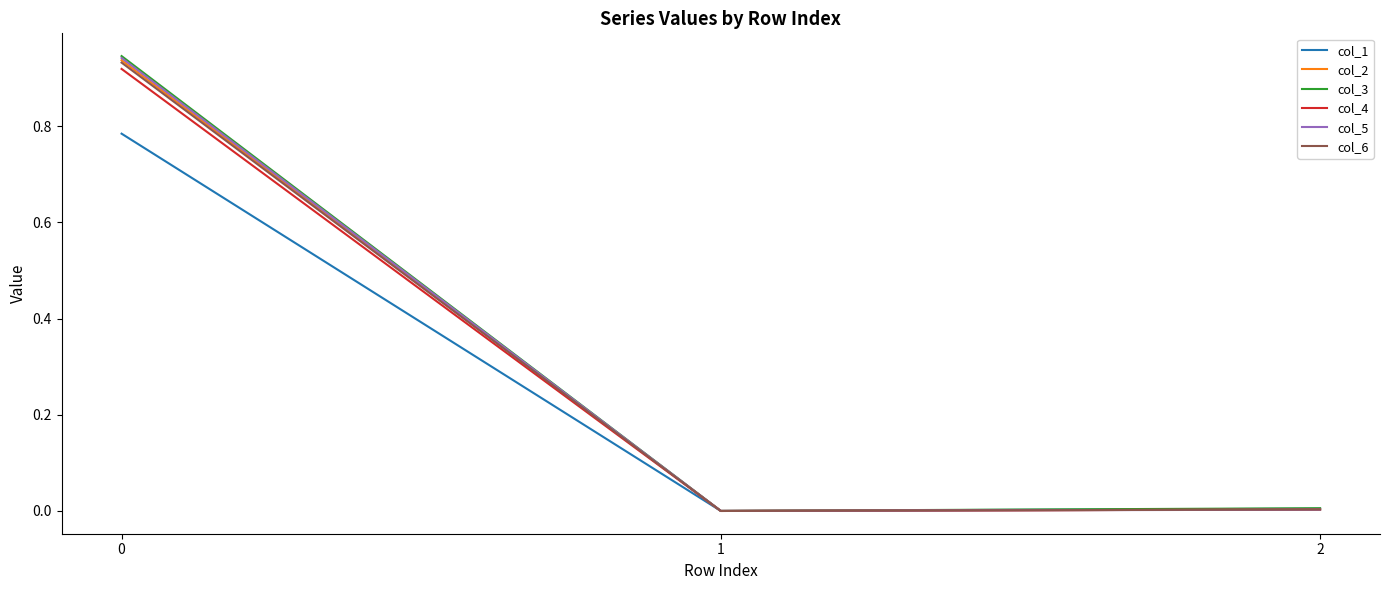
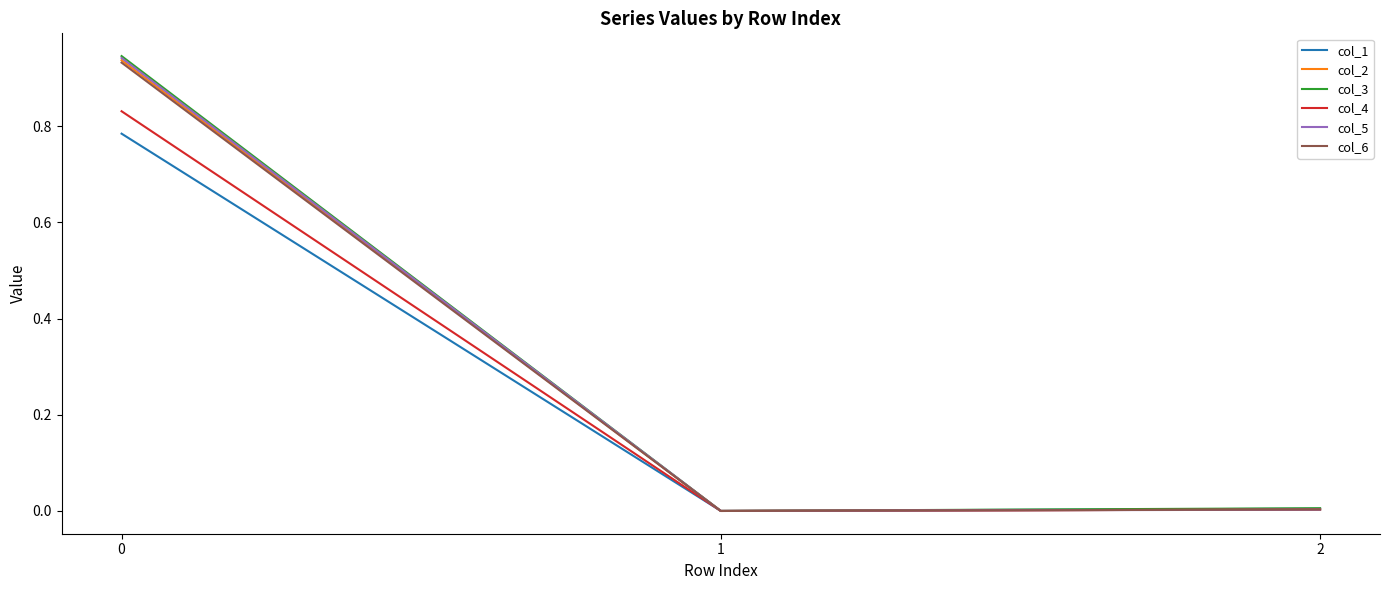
col_4, 0: 0.92 -> 0.83
